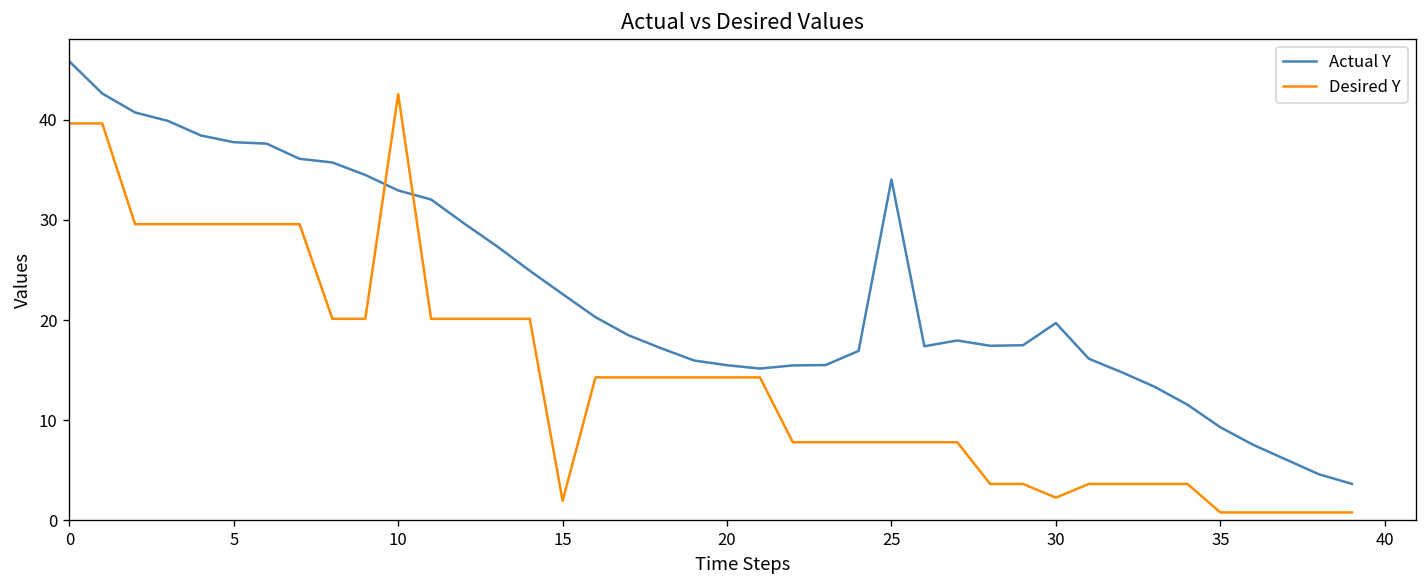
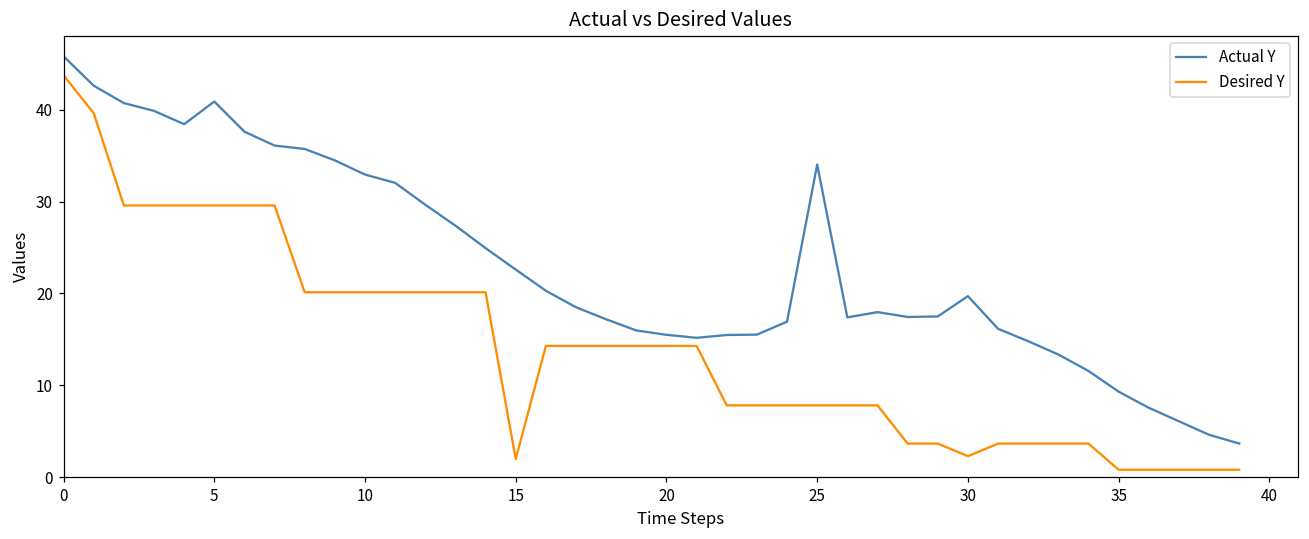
Desired Y, 0: 40 -> 44
Actual Y, 5: 38 -> 41
Desired Y, 10: 43 -> 20
